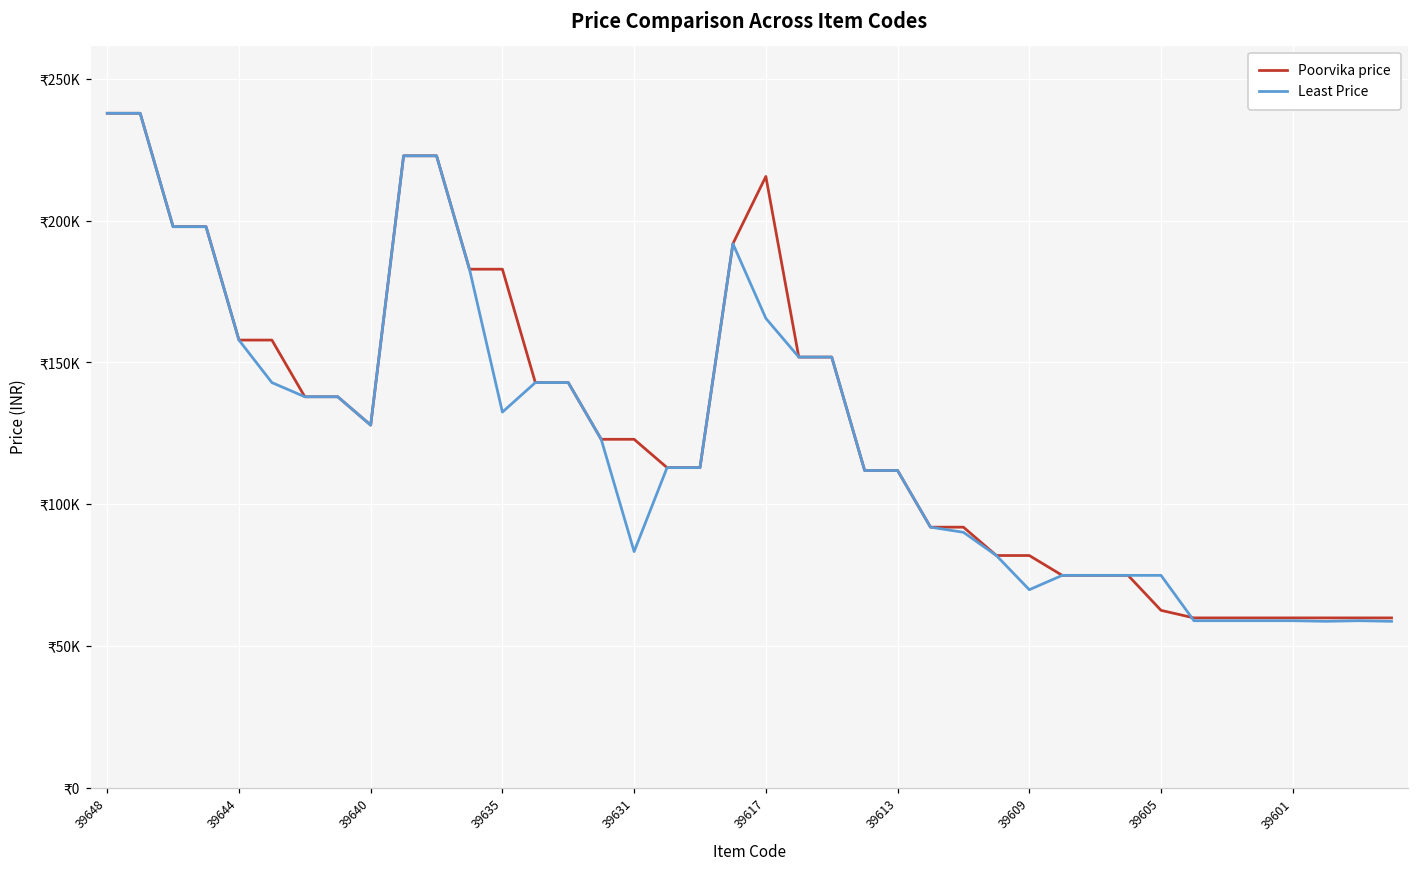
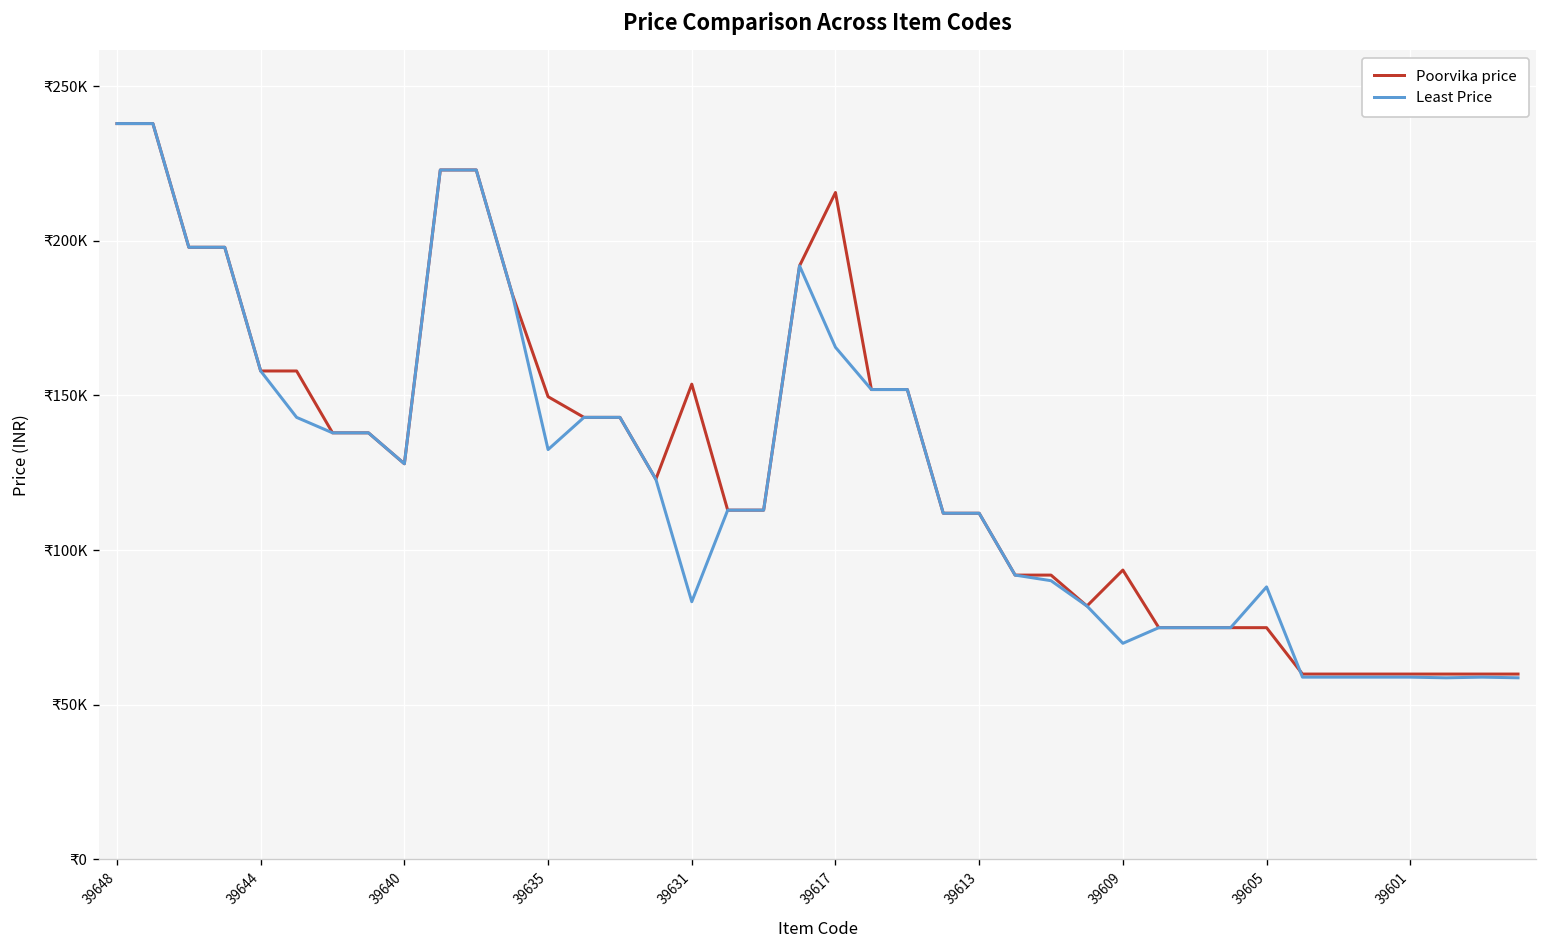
Poorvika price, 39635: ₹183000 -> ₹150000
Poorvika price, 39631: ₹123000 -> ₹154000
Poorvika price, 39609: ₹82000 -> ₹94000
Poorvika price, 39605: ₹63000 -> ₹75000
Least Price, 39605: ₹75000 -> ₹88000
